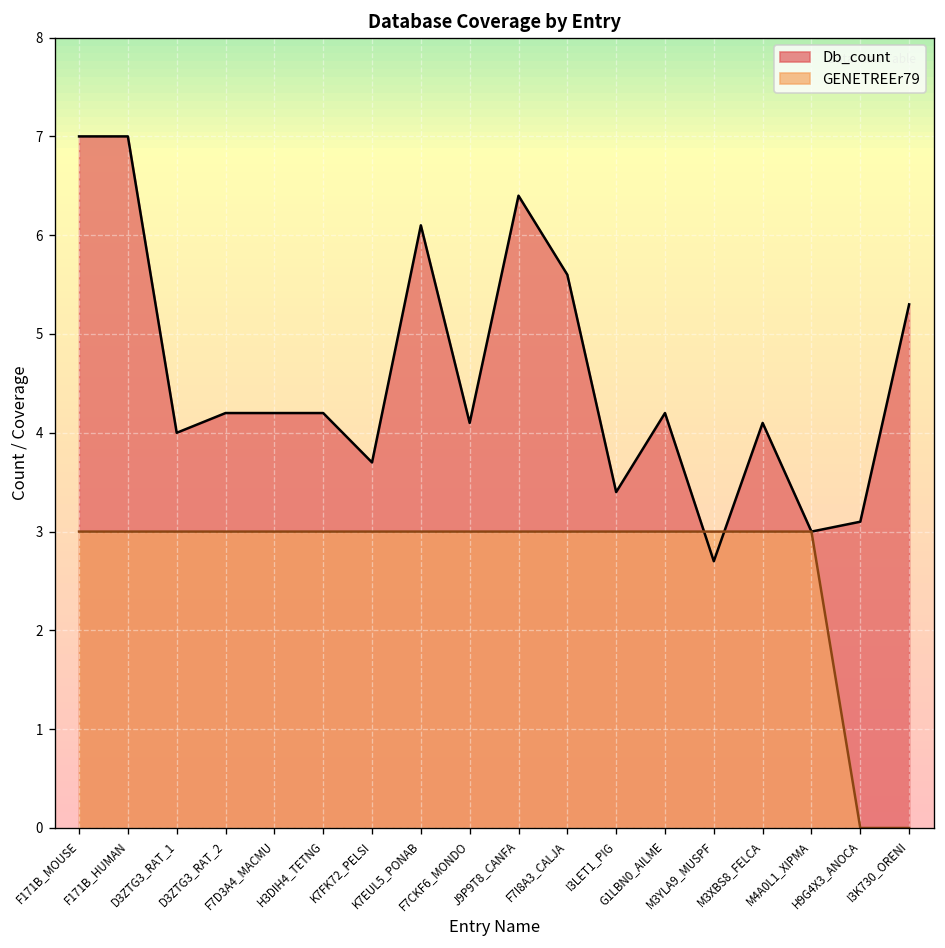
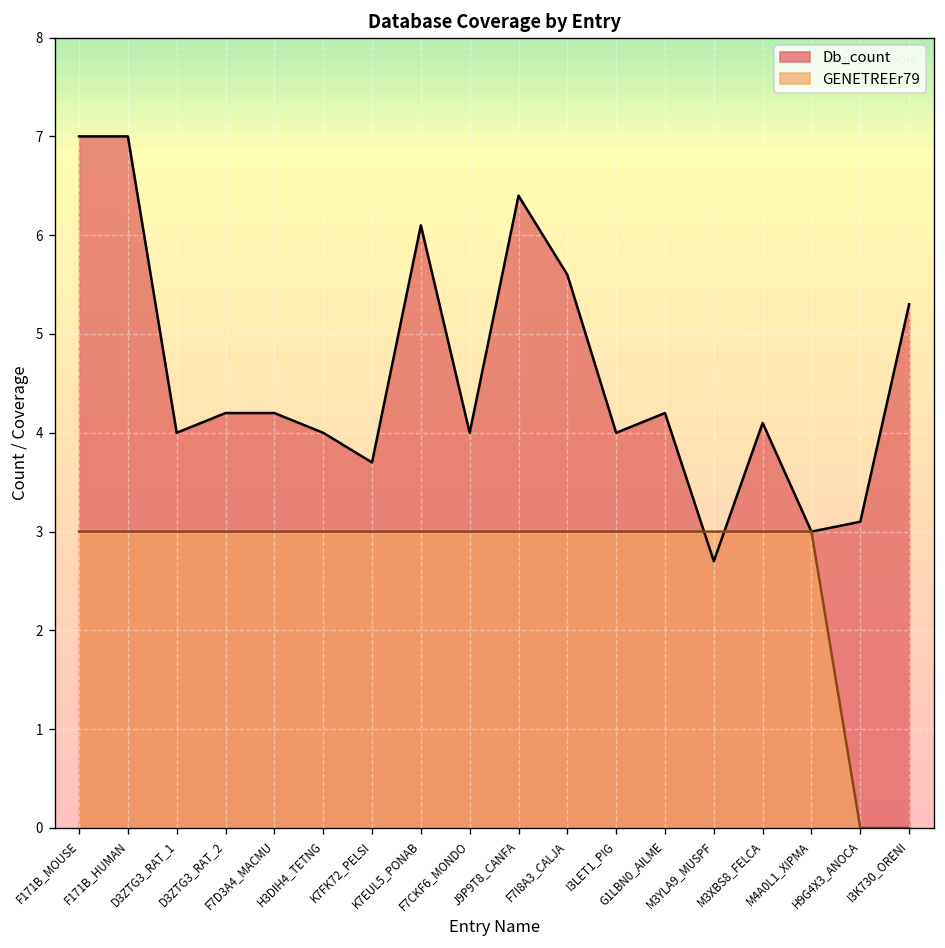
Db_count, H3DIH4_TETNG: 4.2 -> 4.0
Db_count, F7CKF6_MONDO: 4.1 -> 4.0
Db_count, I3LET1_PIG: 3.4 -> 4.0
